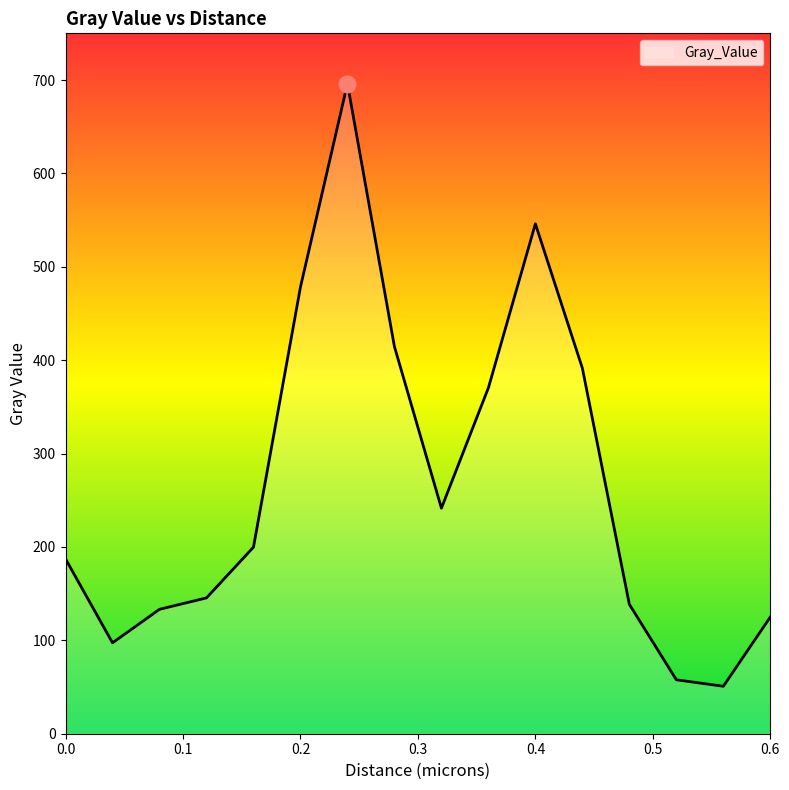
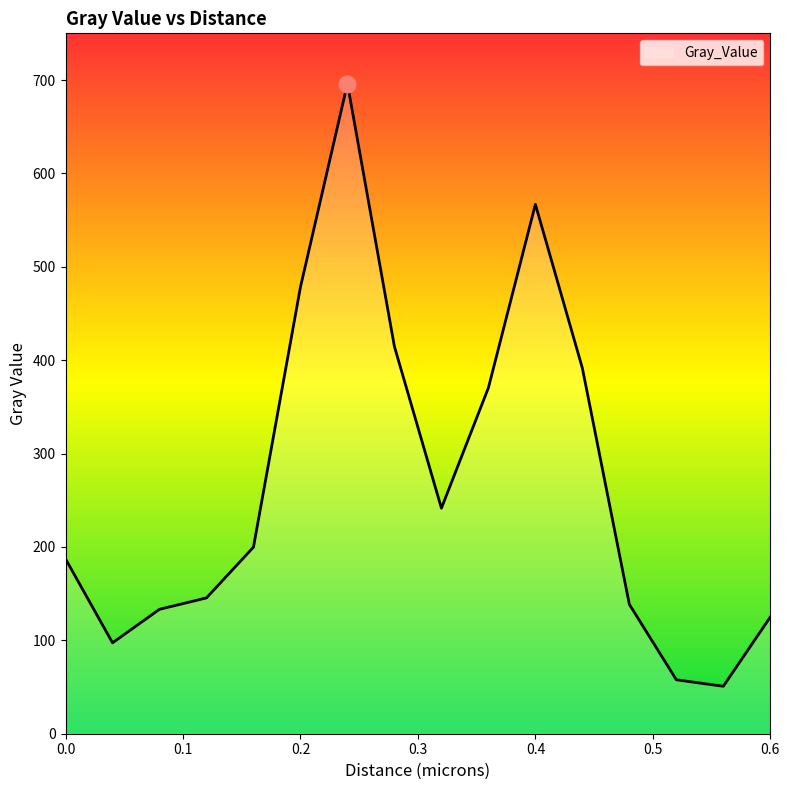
Gray_Value, 0.4: 550 -> 570
